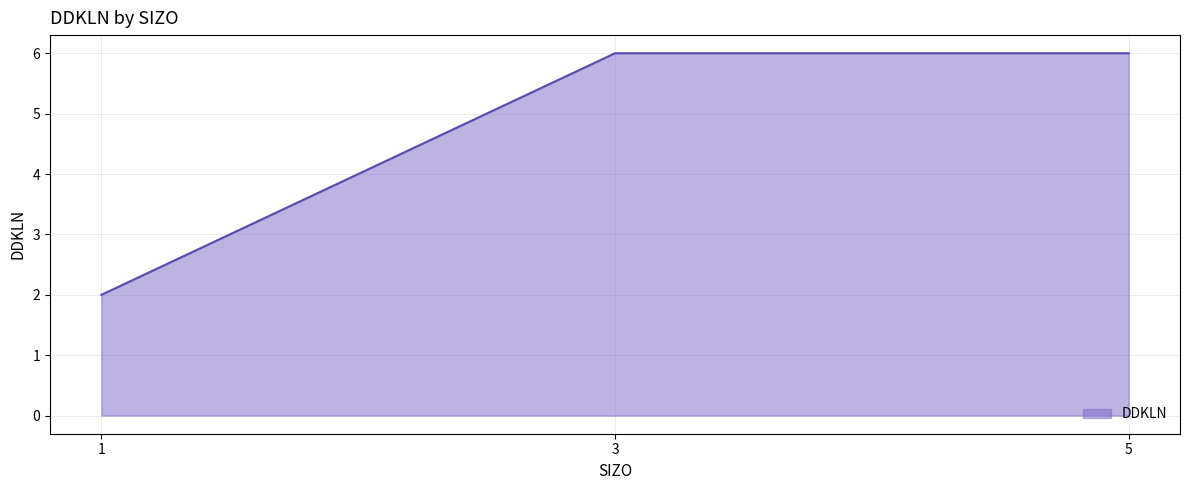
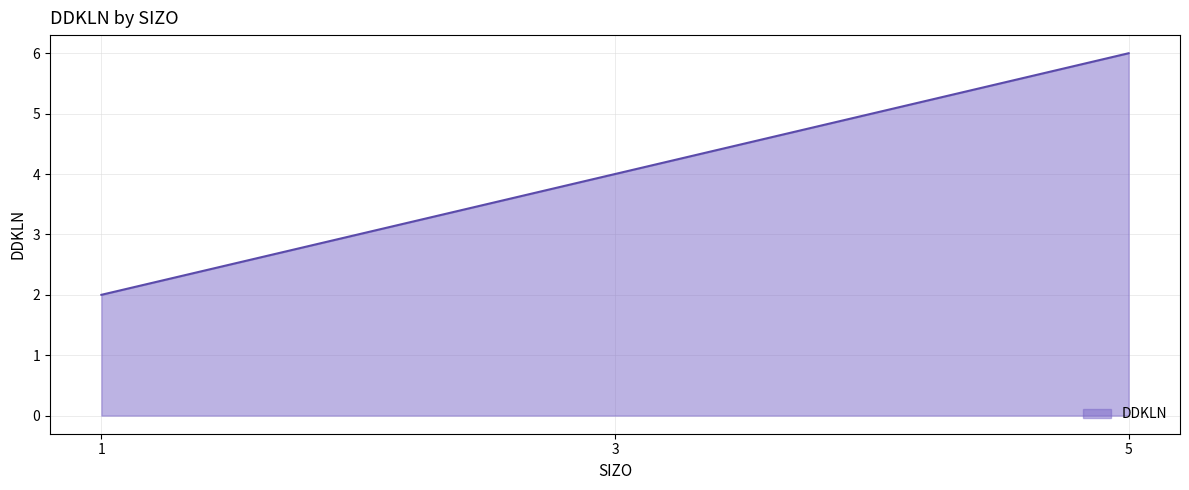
3: 6 -> 4
